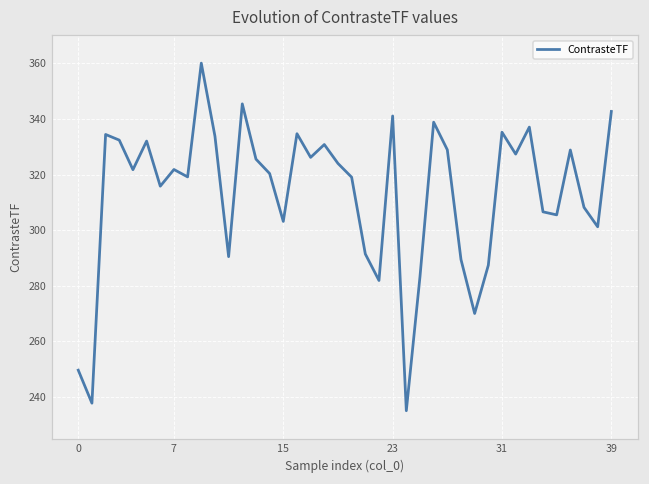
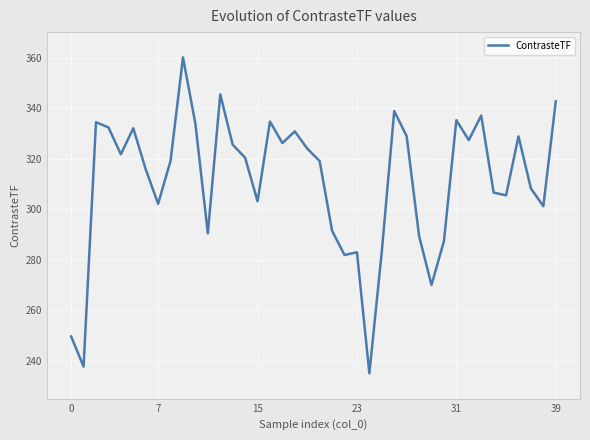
7: 322 -> 302
23: 341 -> 283
